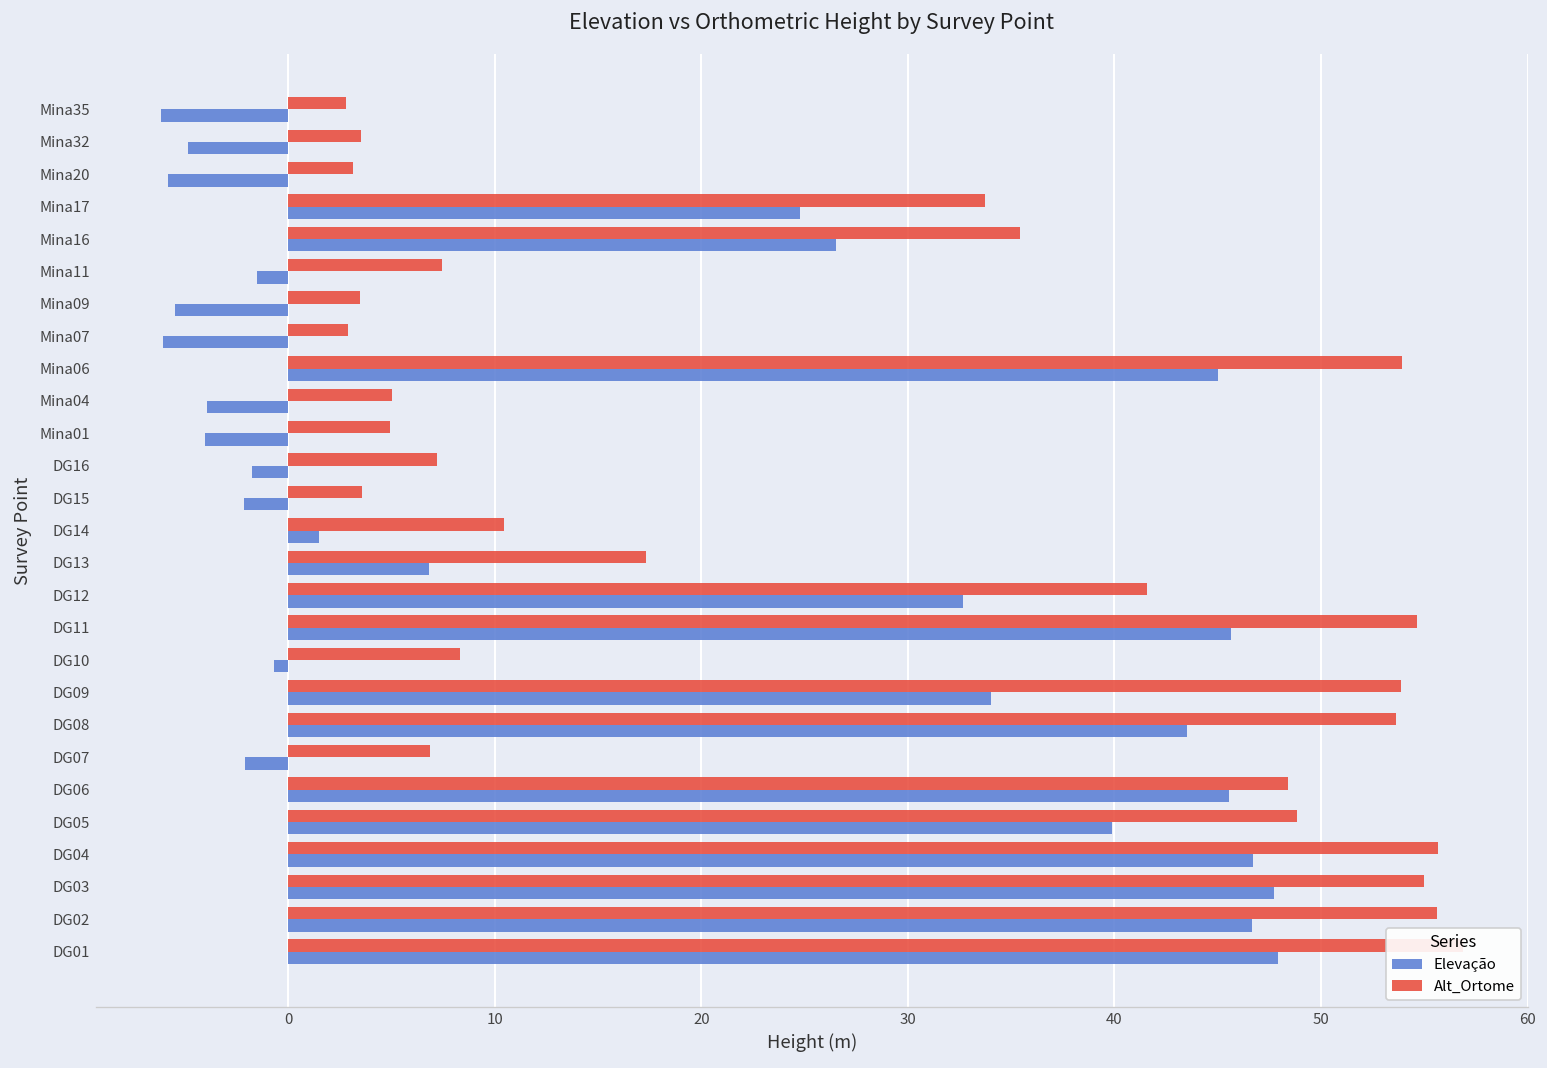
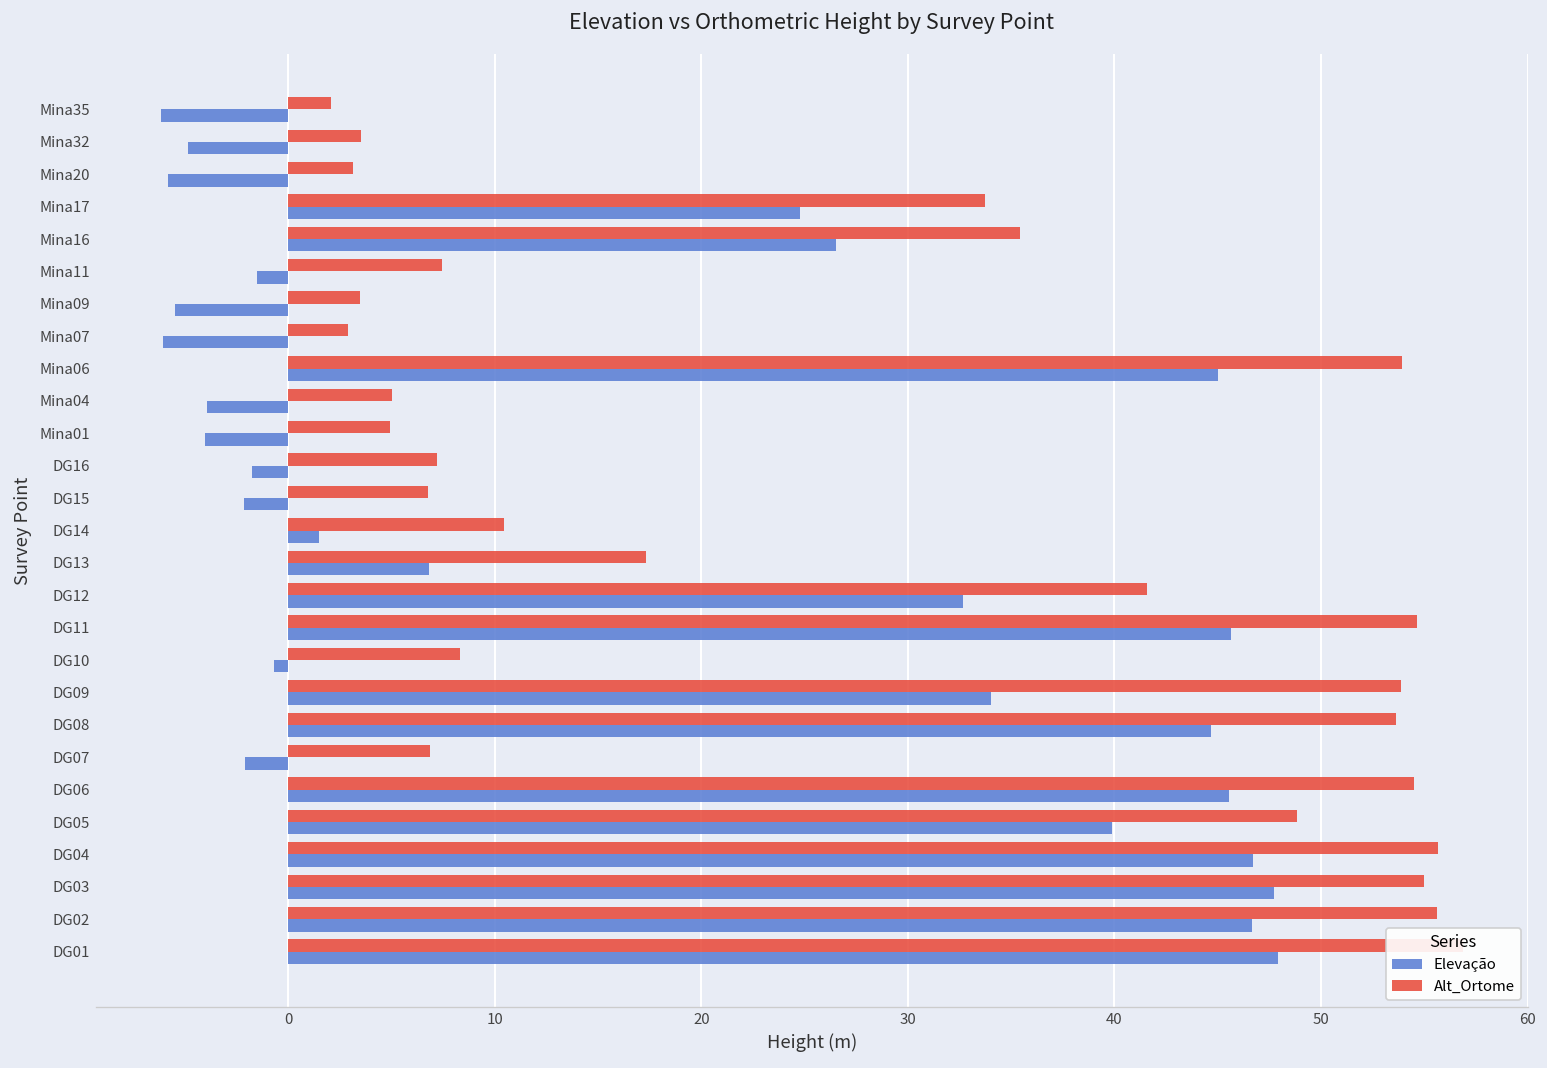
Alt_Ortome, Mina35: 2.8 -> 2.1
Alt_Ortome, DG15: 3.6 -> 6.8
Elevação, DG08: 43.5 -> 44.7
Alt_Ortome, DG06: 48.4 -> 54.5
